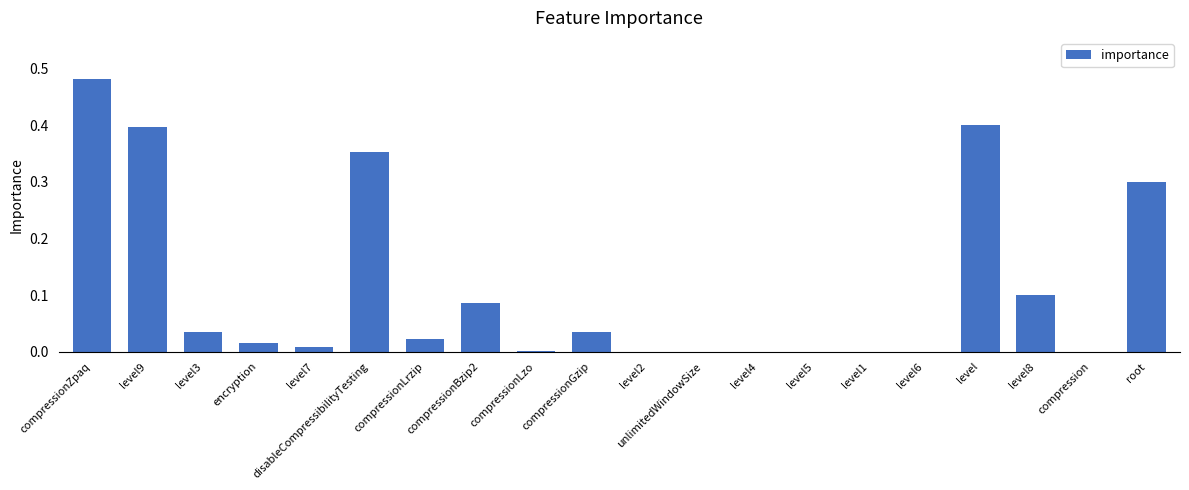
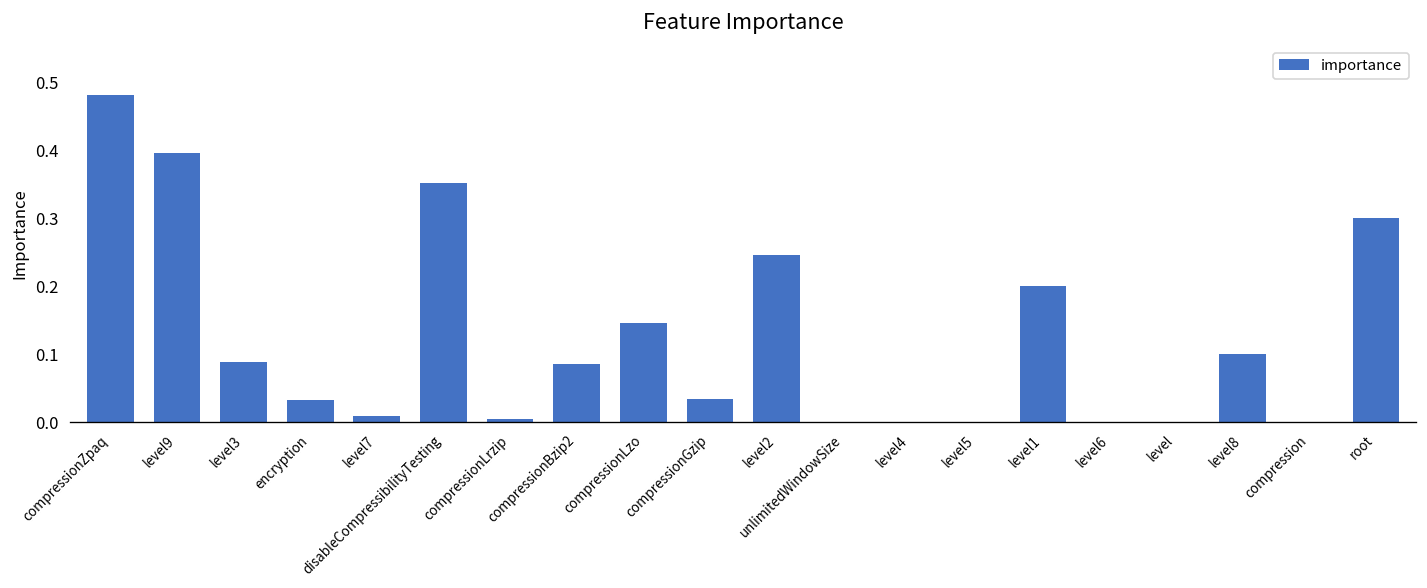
level3: 0.03 -> 0.09
encryption: 0.02 -> 0.03
compressionLrzip: 0.02 -> 0.01
compressionLzo: 0.00 -> 0.15
level2: 0.00 -> 0.25
level1: 0.0 -> 0.2
level: 0.4 -> 0.0
